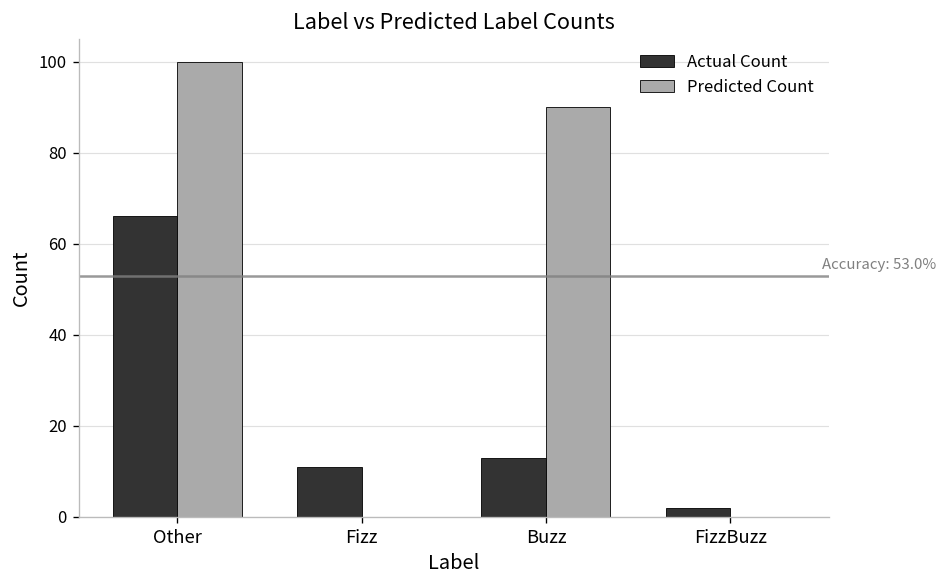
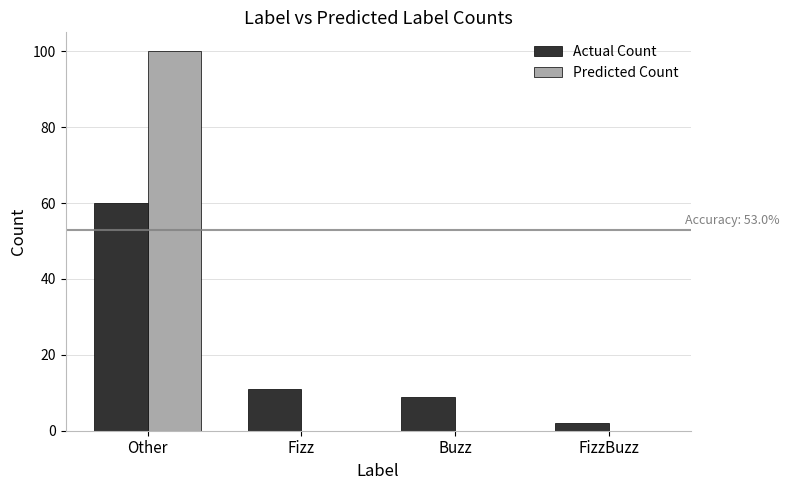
Actual Count, Other: 66 -> 60
Actual Count, Buzz: 13 -> 9
Predicted Count, Buzz: 90 -> 0
